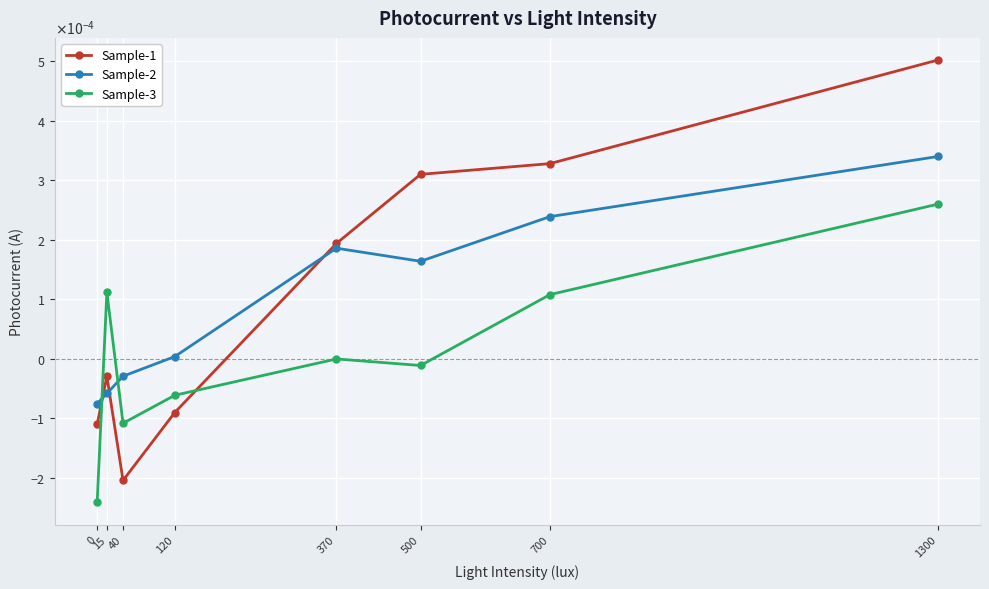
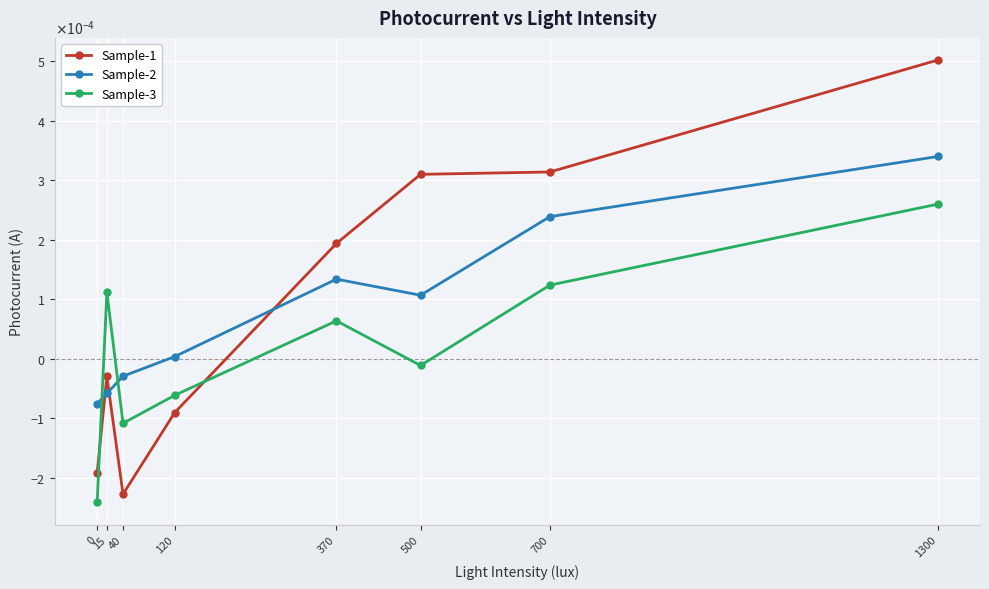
Sample-1, 0: -0.00011 -> -0.00019
Sample-1, 40: -0.00020 -> -0.00023
Sample-2, 370: 0.00019 -> 0.00013
Sample-3, 370: 0.0000 -> 0.0001
Sample-2, 500: 0.00016 -> 0.00011
Sample-1, 700: 0.00033 -> 0.00031
Sample-3, 700: 0.00011 -> 0.00012
